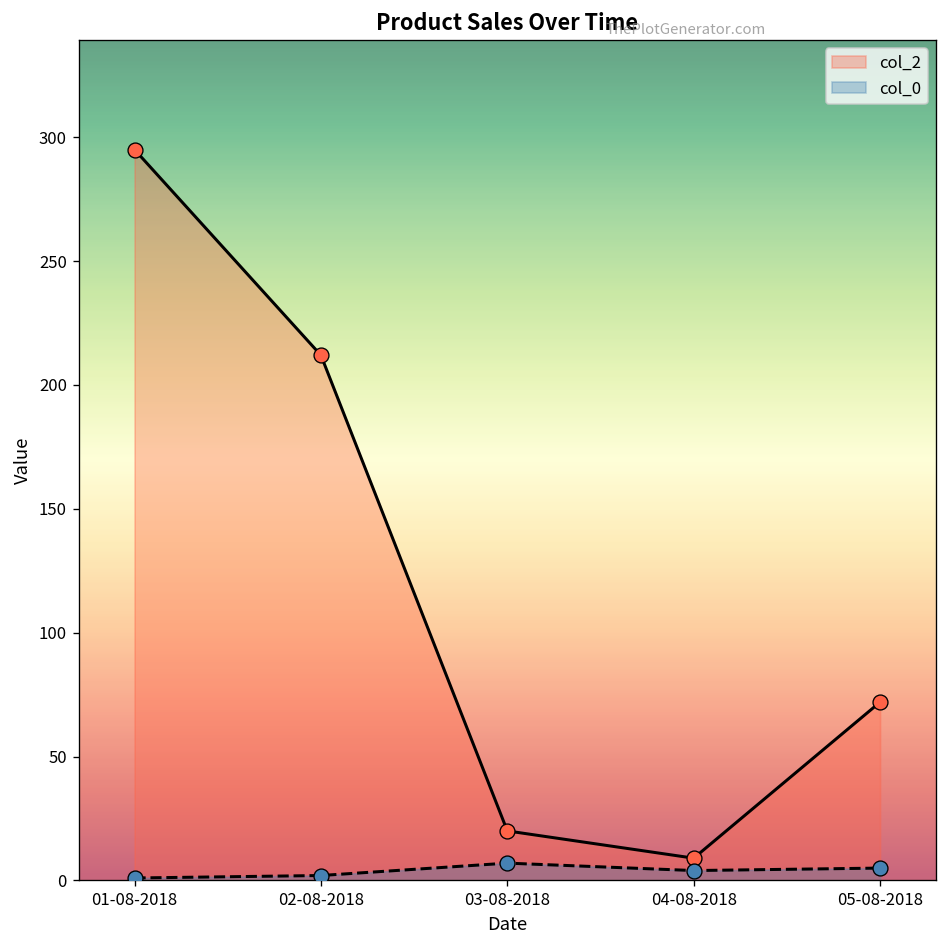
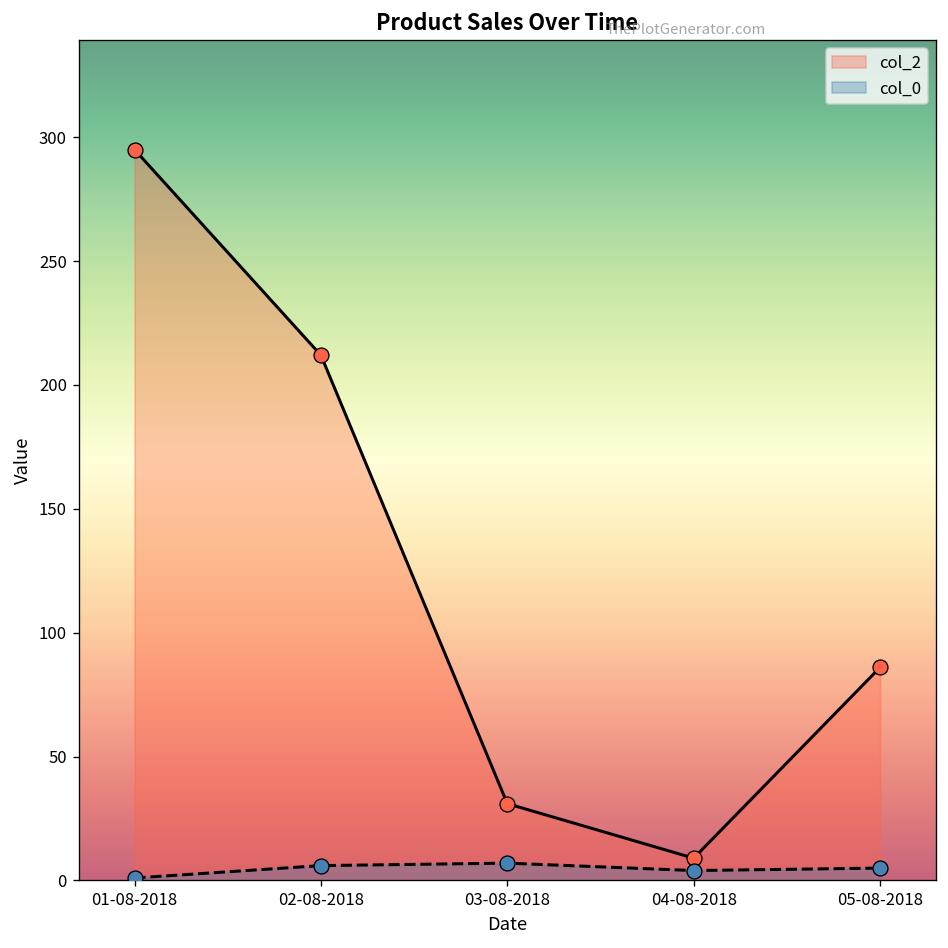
col_0, 02-08-2018: 2 -> 6
col_2, 03-08-2018: 20 -> 31
col_2, 05-08-2018: 72 -> 86
